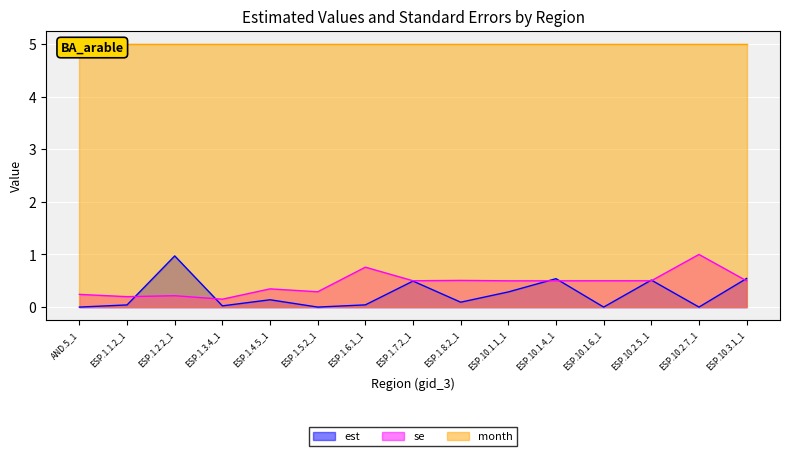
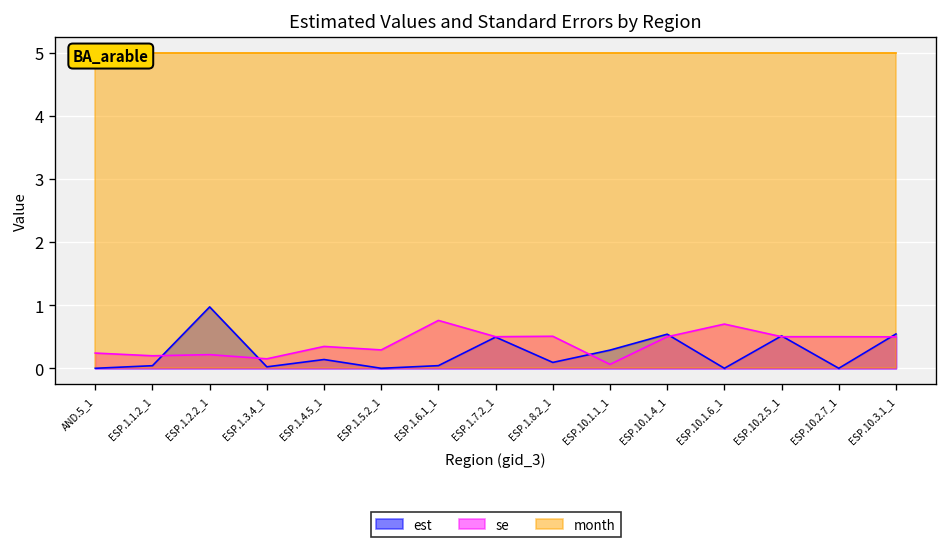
se, ESP.10.1.1_1: 0.5 -> 0.1
se, ESP.10.1.6_1: 0.5 -> 0.7
se, ESP.10.2.7_1: 1.0 -> 0.5
